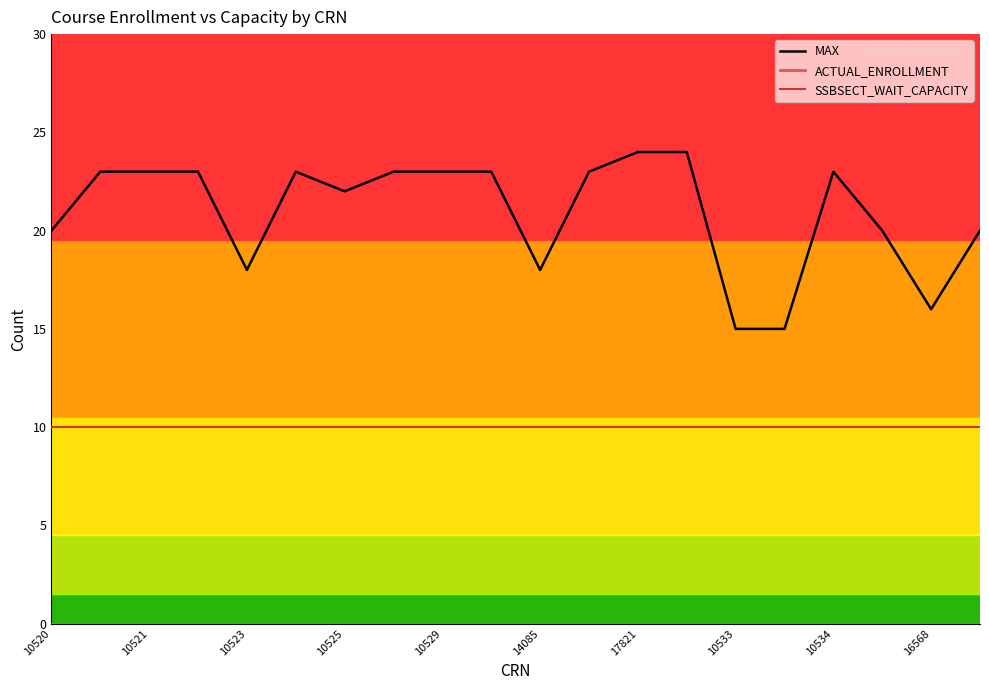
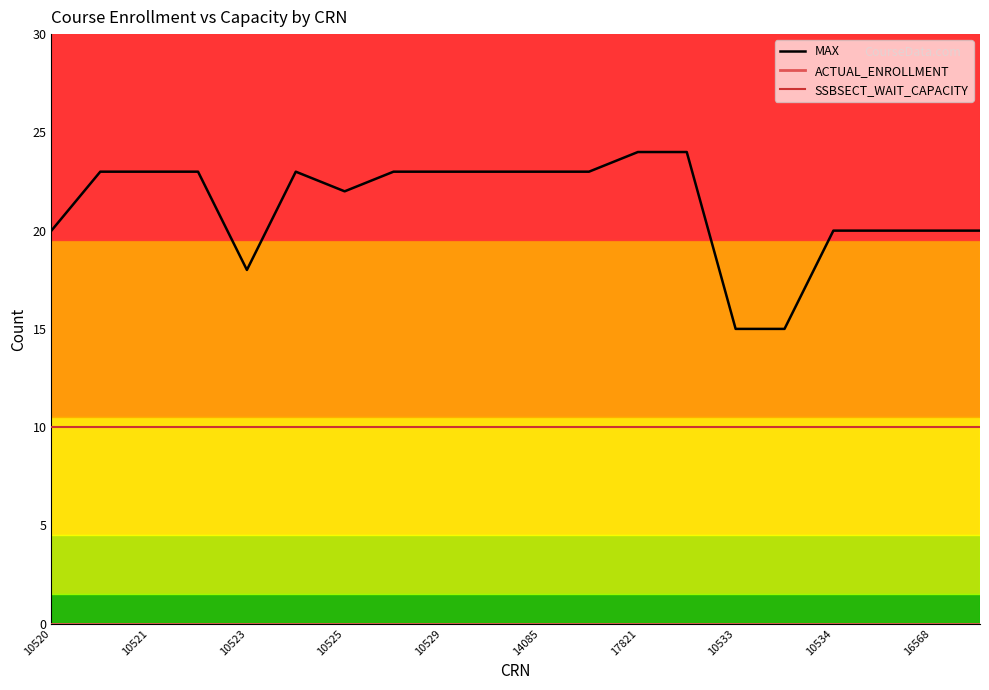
MAX, 14085: 18 -> 23
MAX, 10534: 23 -> 20
MAX, 16568: 16 -> 20
